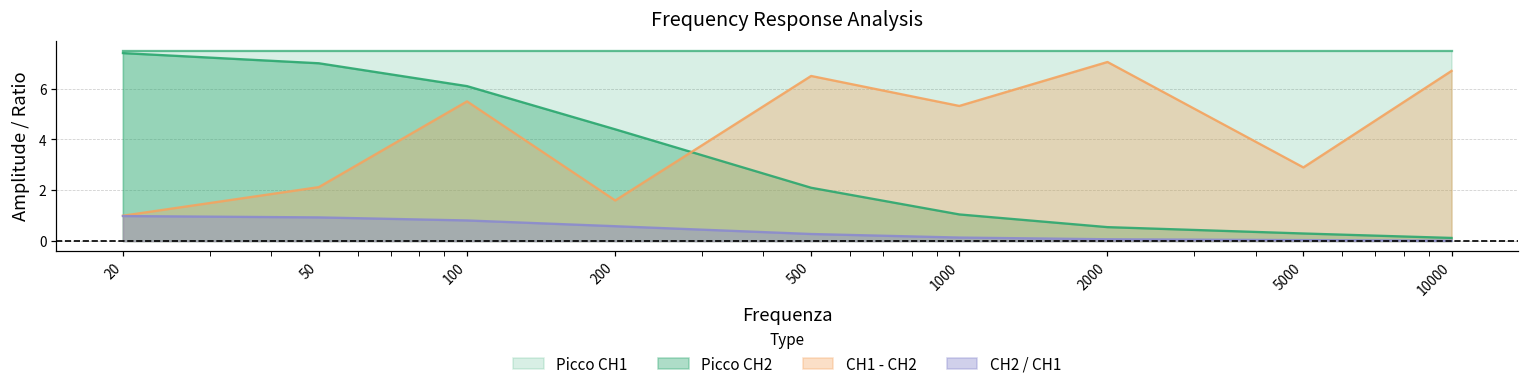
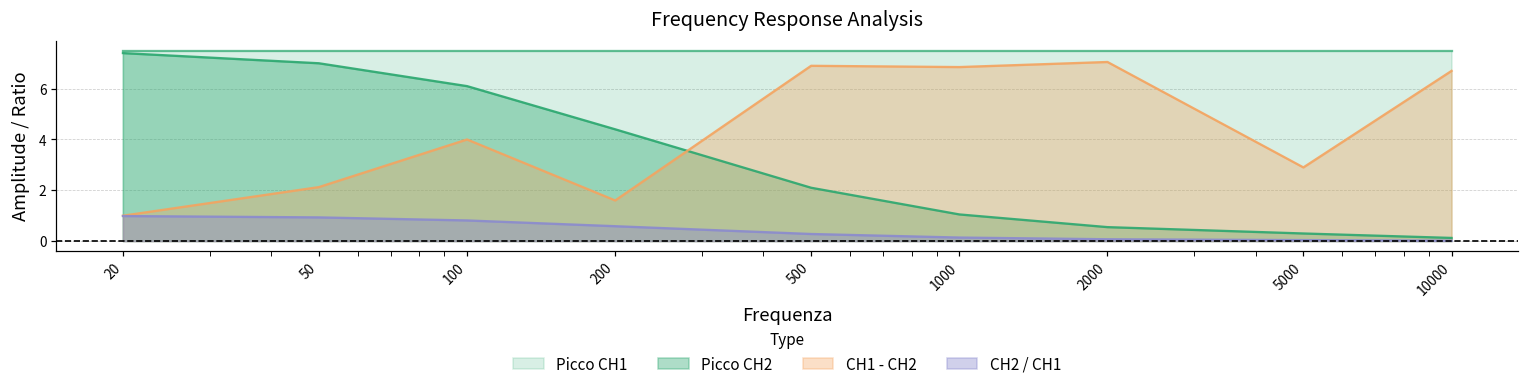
CH1 - CH2, 100: 5.5 -> 4.0
CH1 - CH2, 500: 6.5 -> 6.9
CH1 - CH2, 1000: 5.3 -> 6.9
